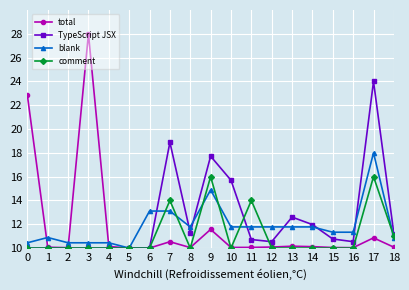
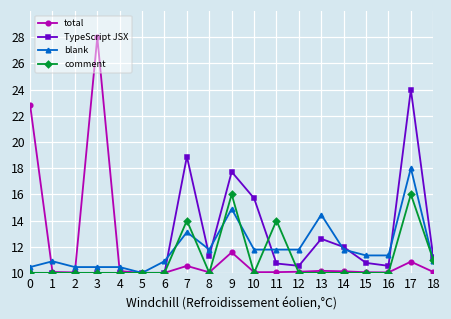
blank, 6: 13.1 -> 10.9
blank, 13: 11.8 -> 14.4
